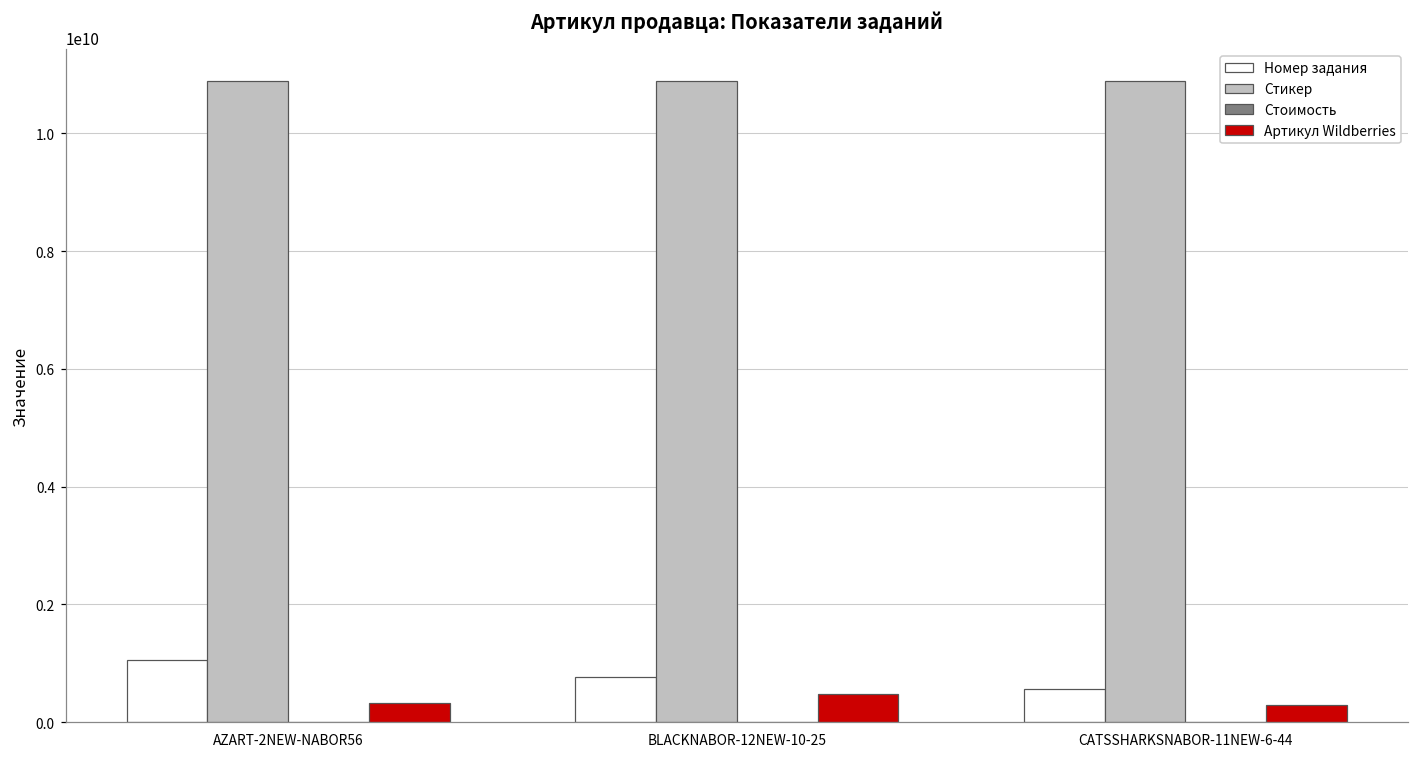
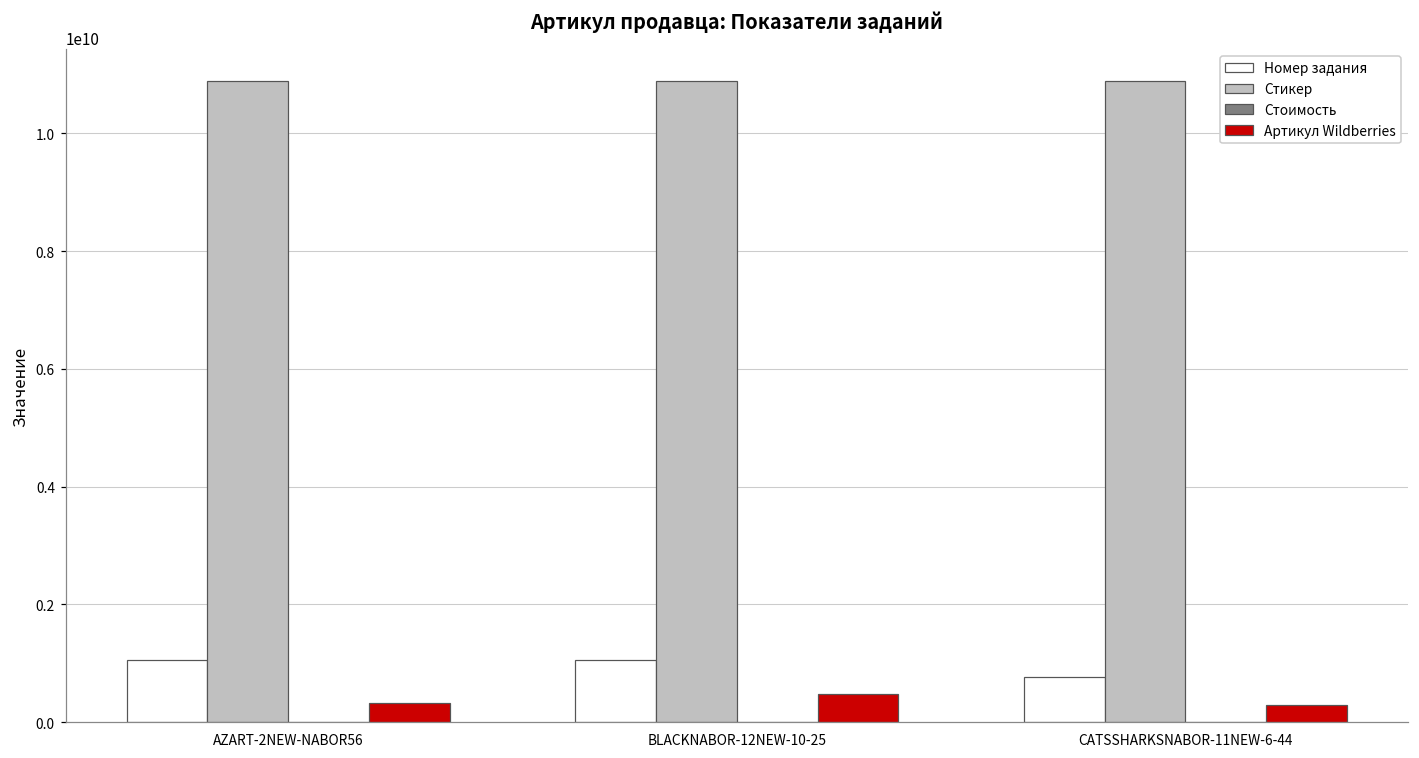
Номер задания, BLACKNABOR-12NEW-10-25: 800000000 -> 1000000000
Номер задания, CATSSHARKSNABOR-11NEW-6-44: 600000000 -> 800000000
